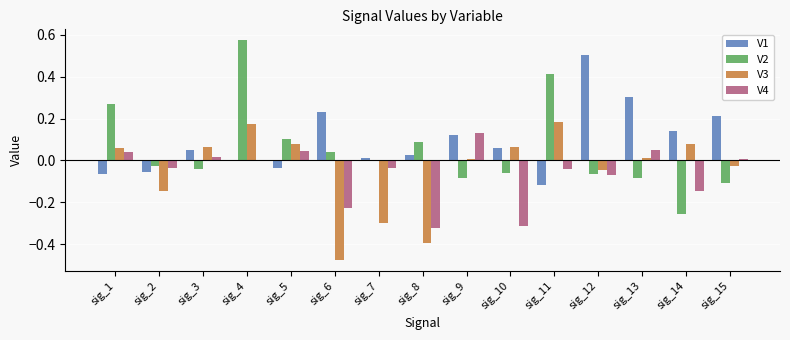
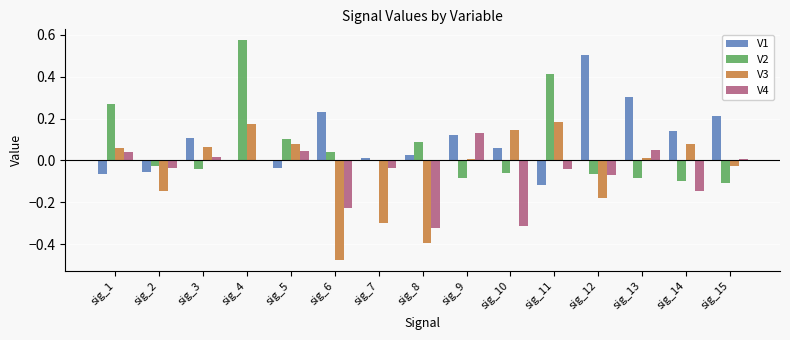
V1, sig_3: 0.05 -> 0.11
V3, sig_10: 0.06 -> 0.14
V3, sig_12: -0.04 -> -0.18
V2, sig_14: -0.26 -> -0.10
